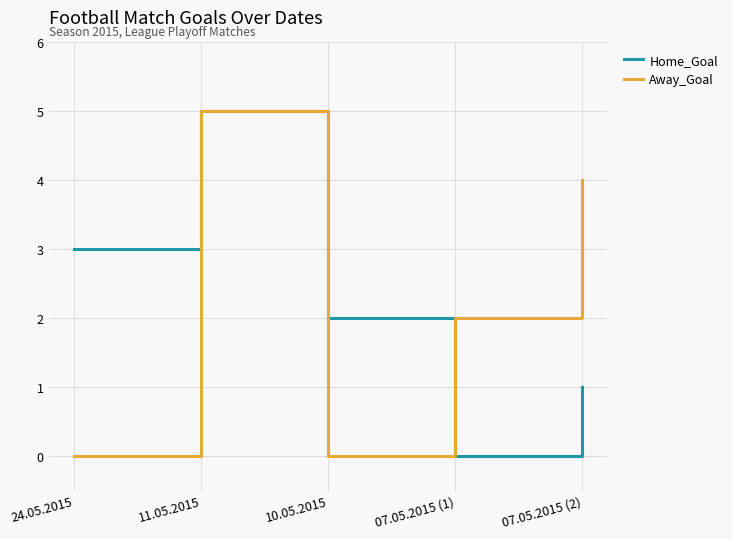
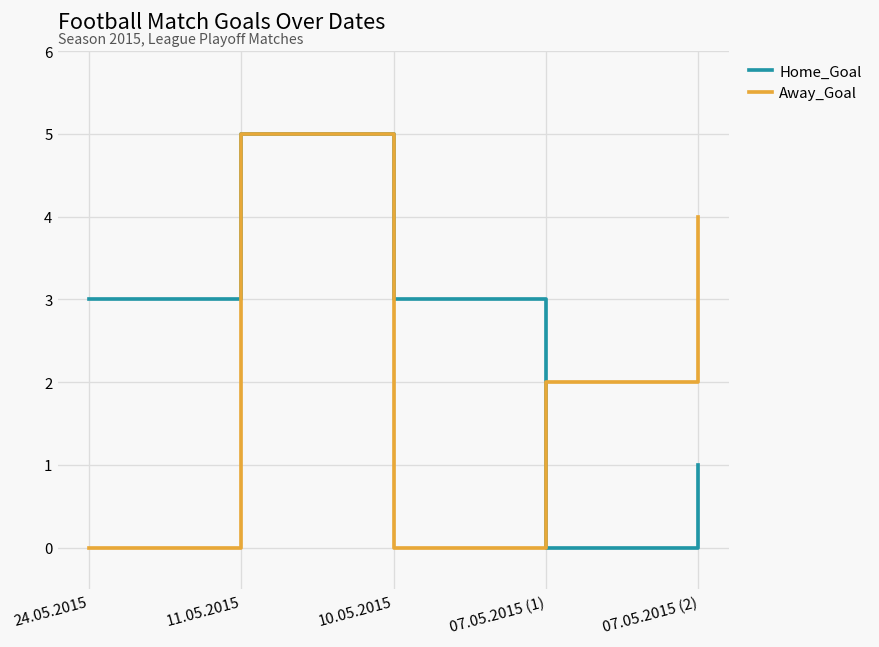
Home_Goal, 10.05.2015: 2 -> 3
